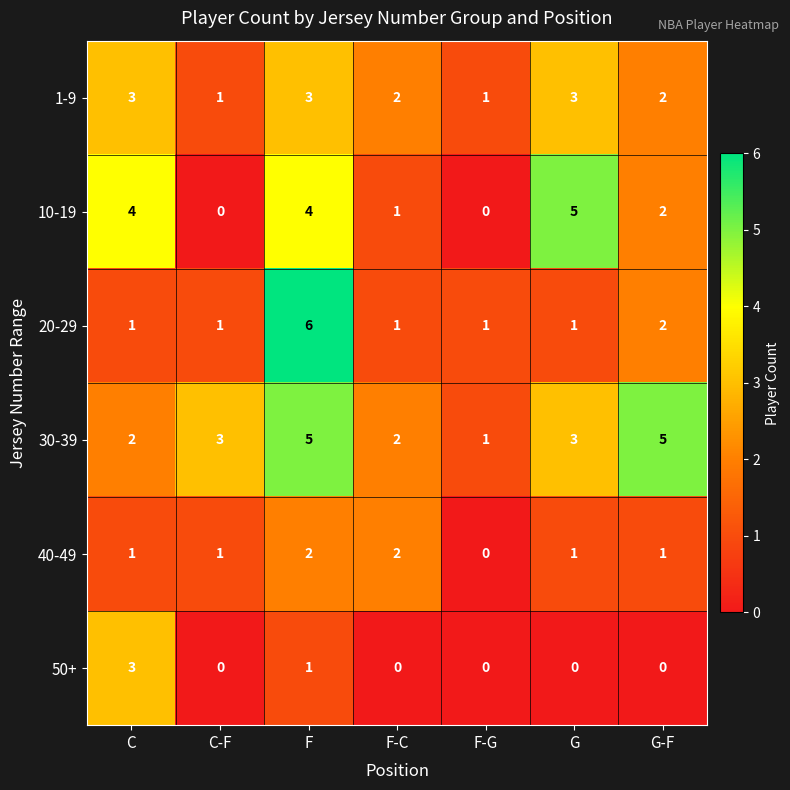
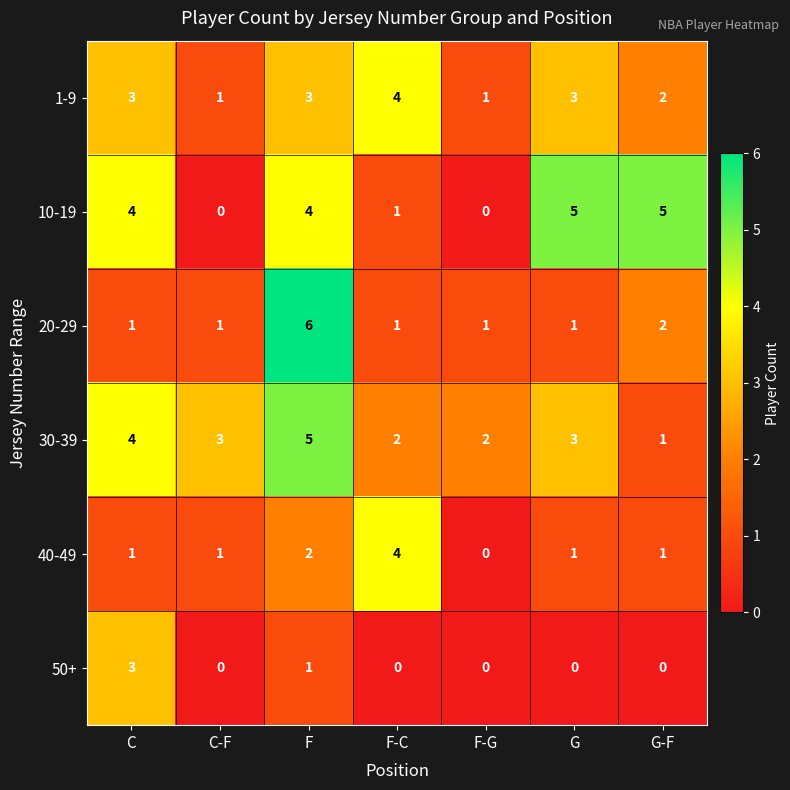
1-9, F-C: 2 -> 4
10-19, G-F: 2 -> 5
30-39, C: 2 -> 4
30-39, F-G: 1 -> 2
30-39, G-F: 5 -> 1
40-49, F-C: 2 -> 4
